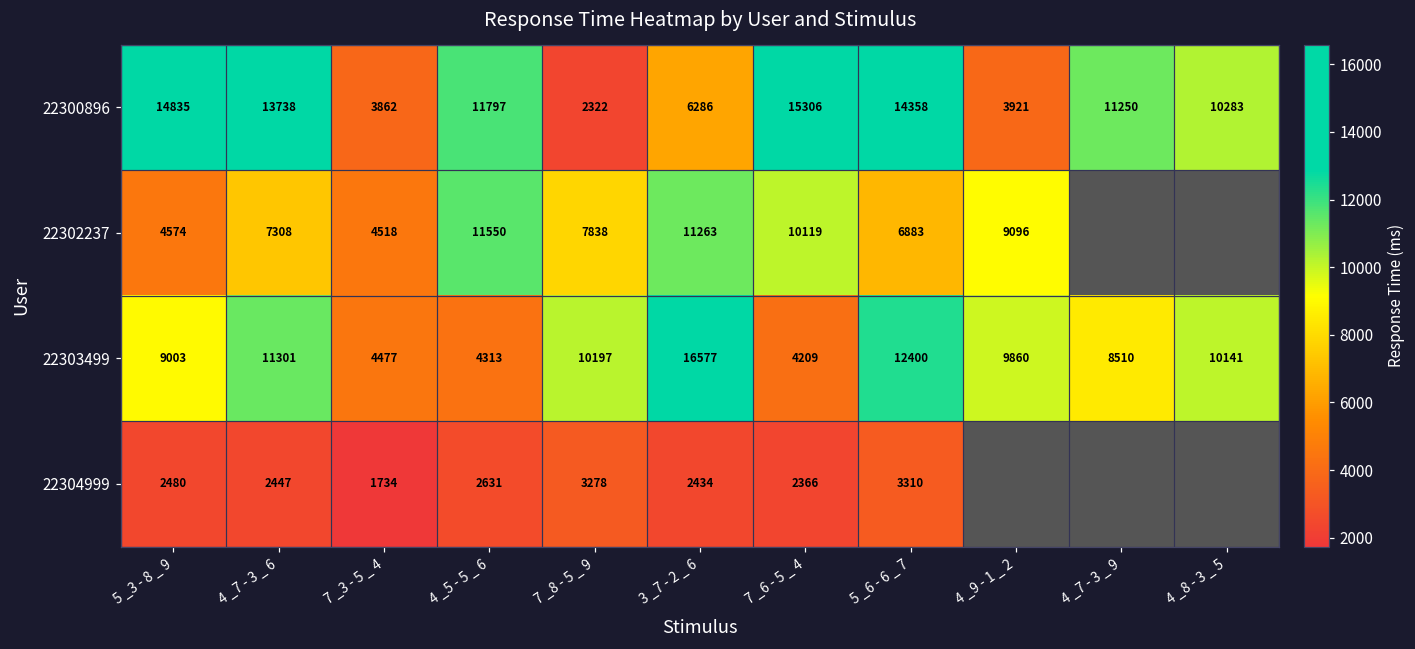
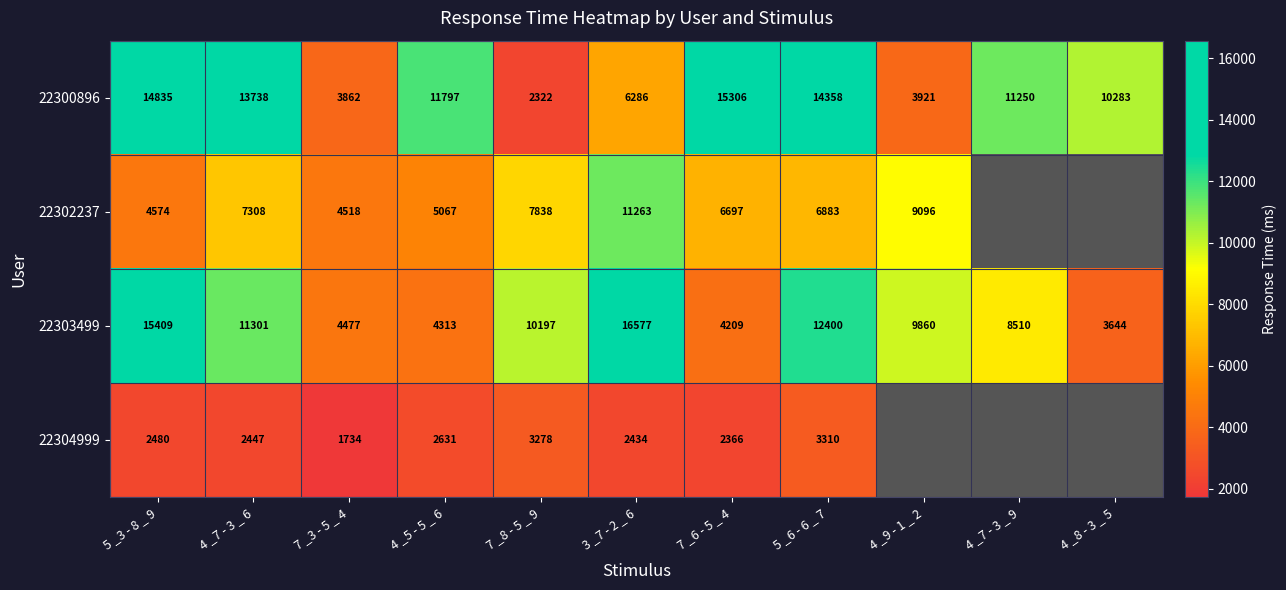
22302237, 4 _5 - 5 _ 6: 11550 -> 5067
22302237, 7 _6 - 5 _ 4: 10119 -> 6697
22303499, 5 _3 - 8 _ 9: 9003 -> 15409
22303499, 4 _8 - 3 _ 5: 10141 -> 3644
